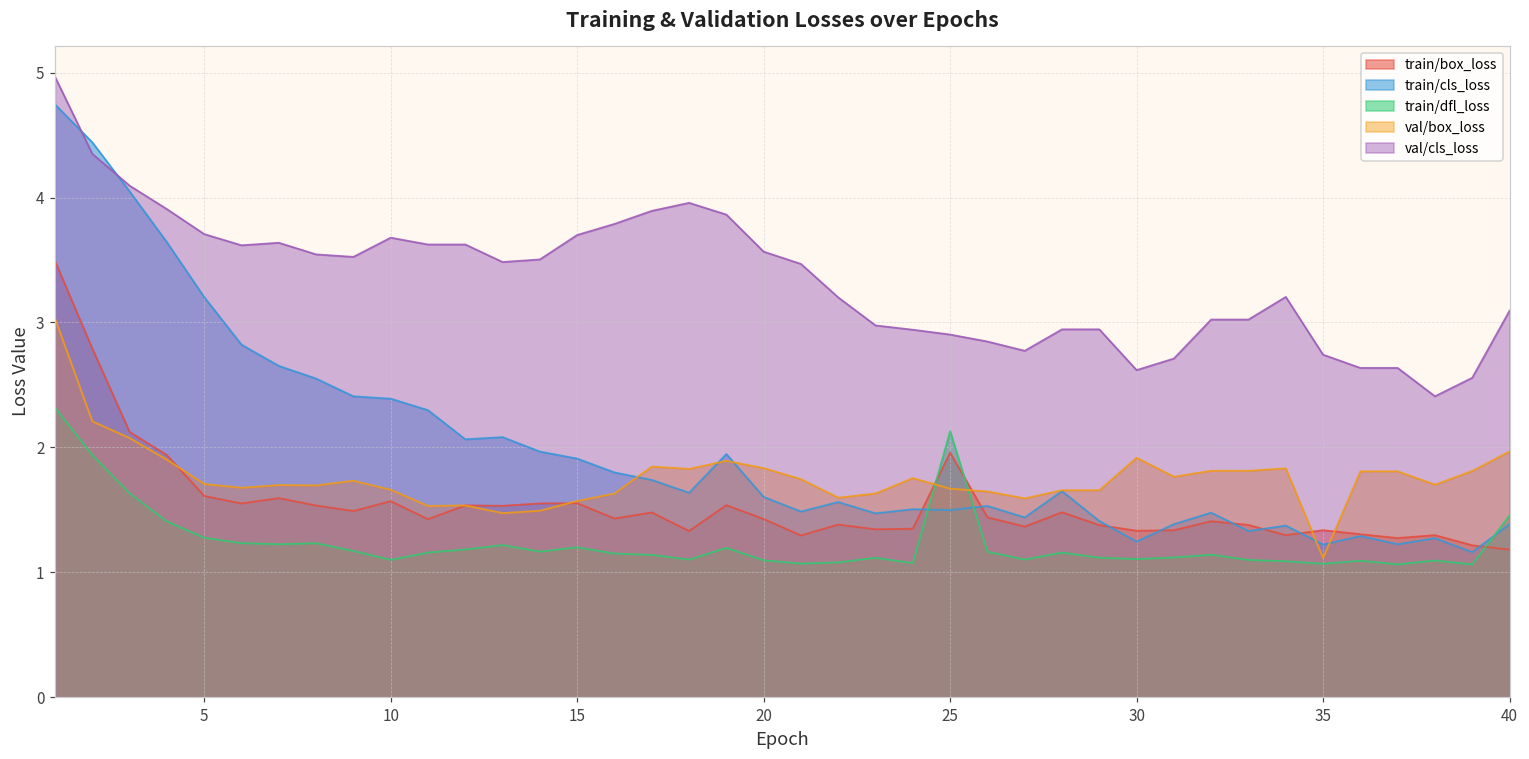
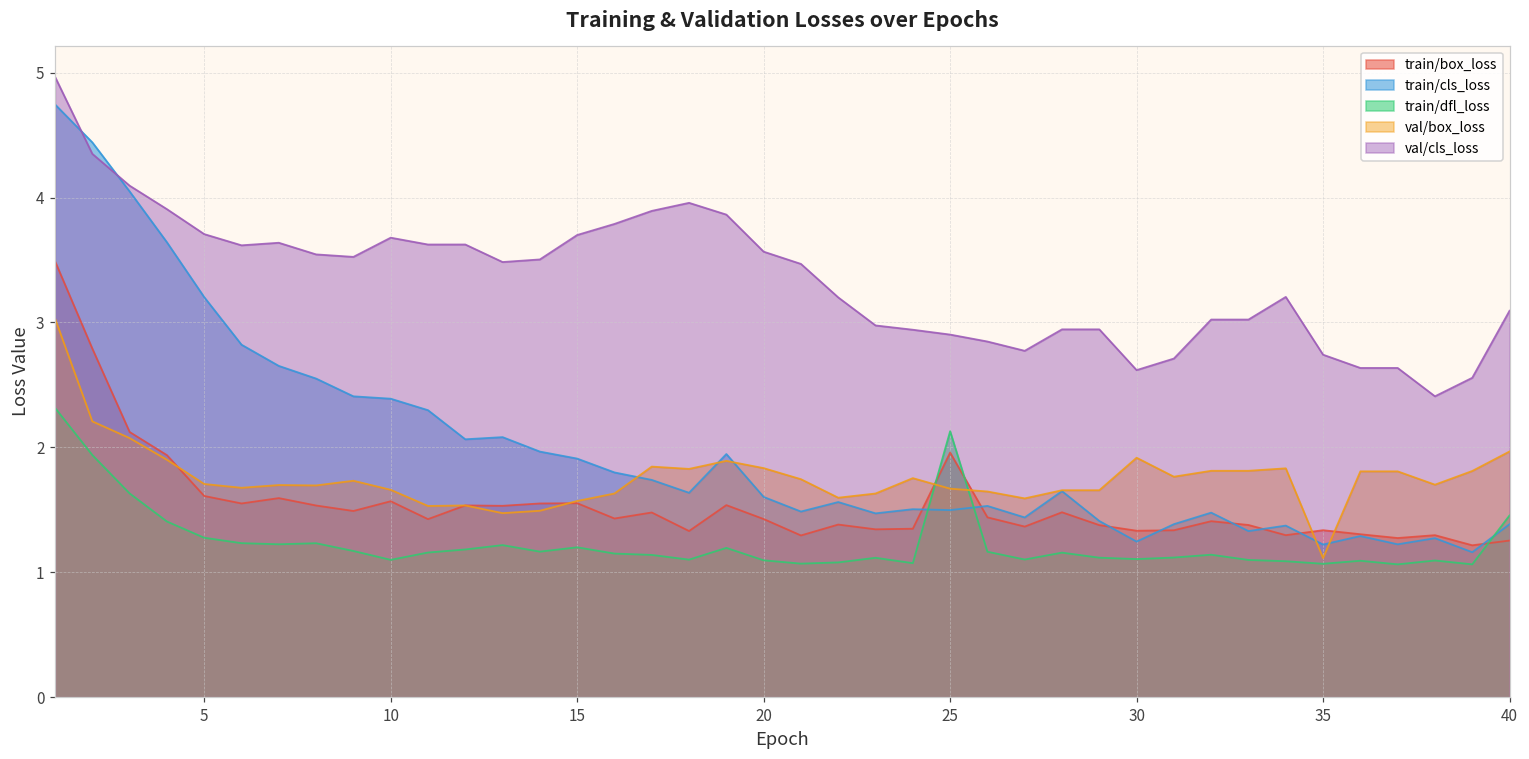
train/box_loss, 40: 1.18 -> 1.25
